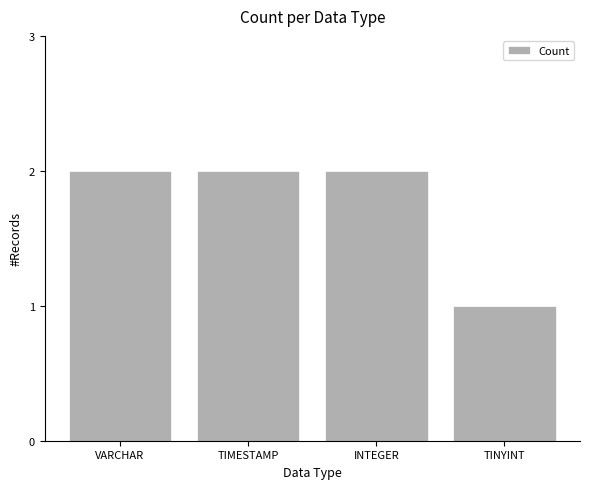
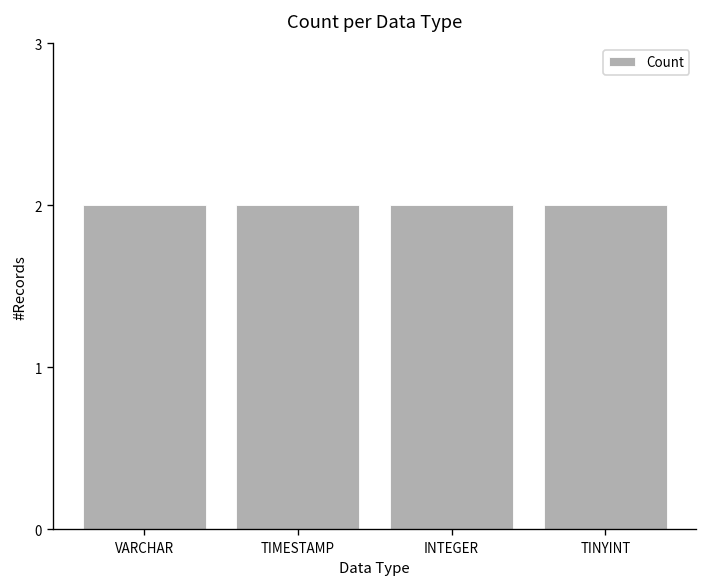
TINYINT: 1 -> 2
